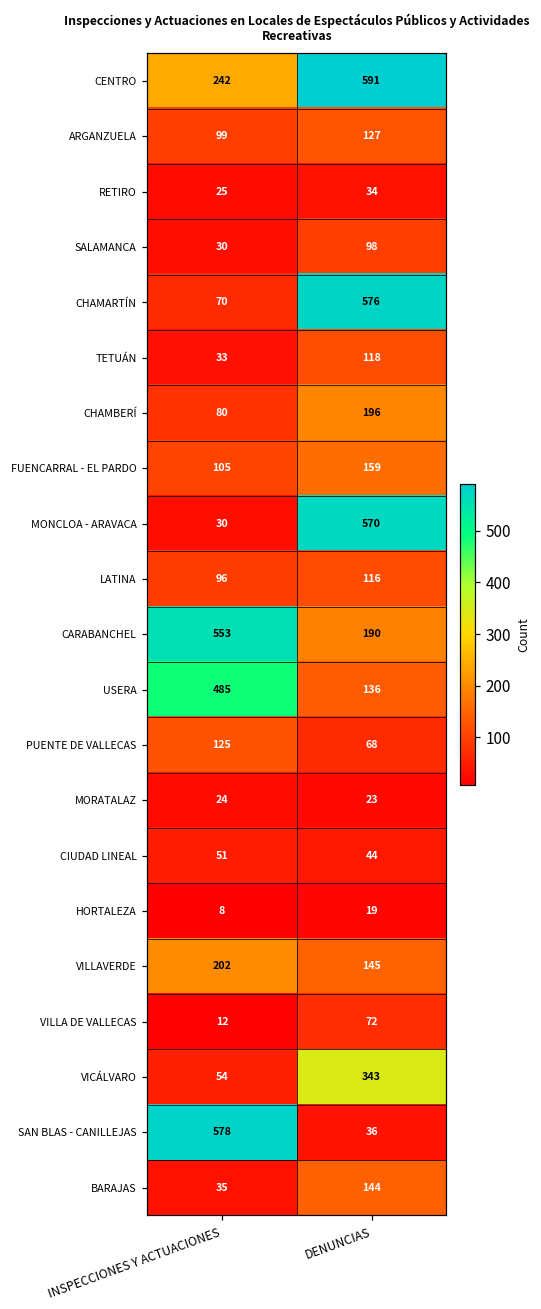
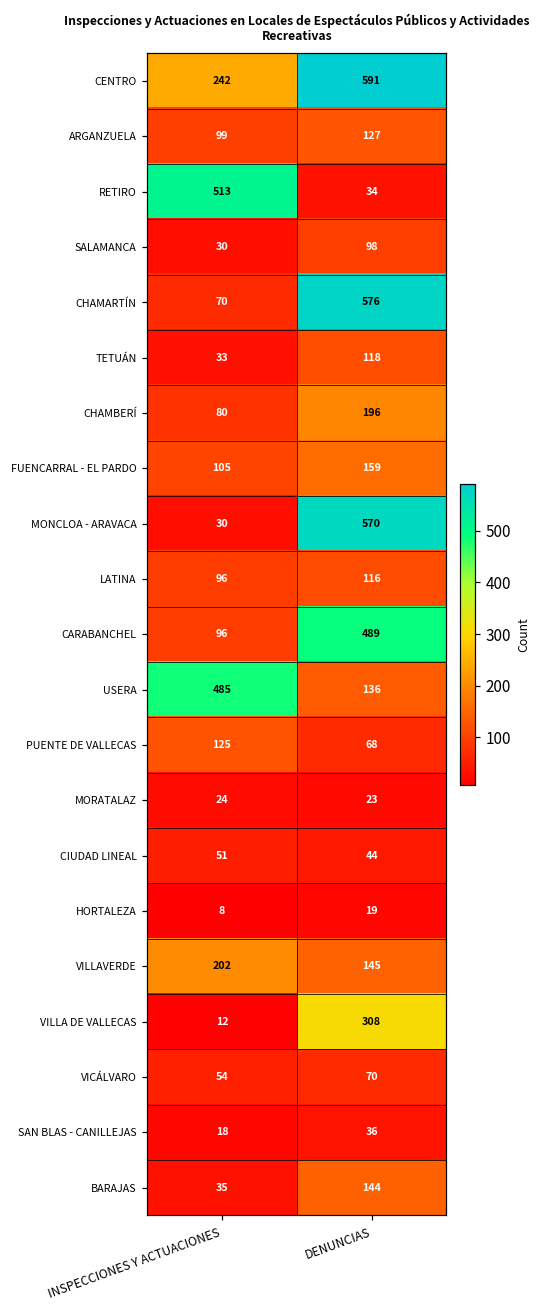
RETIRO, INSPECCIONES Y ACTUACIONES: 25 -> 513
CARABANCHEL, INSPECCIONES Y ACTUACIONES: 553 -> 96
CARABANCHEL, DENUNCIAS: 190 -> 489
VILLA DE VALLECAS, DENUNCIAS: 72 -> 308
VICÁLVARO, DENUNCIAS: 343 -> 70
SAN BLAS - CANILLEJAS, INSPECCIONES Y ACTUACIONES: 578 -> 18
